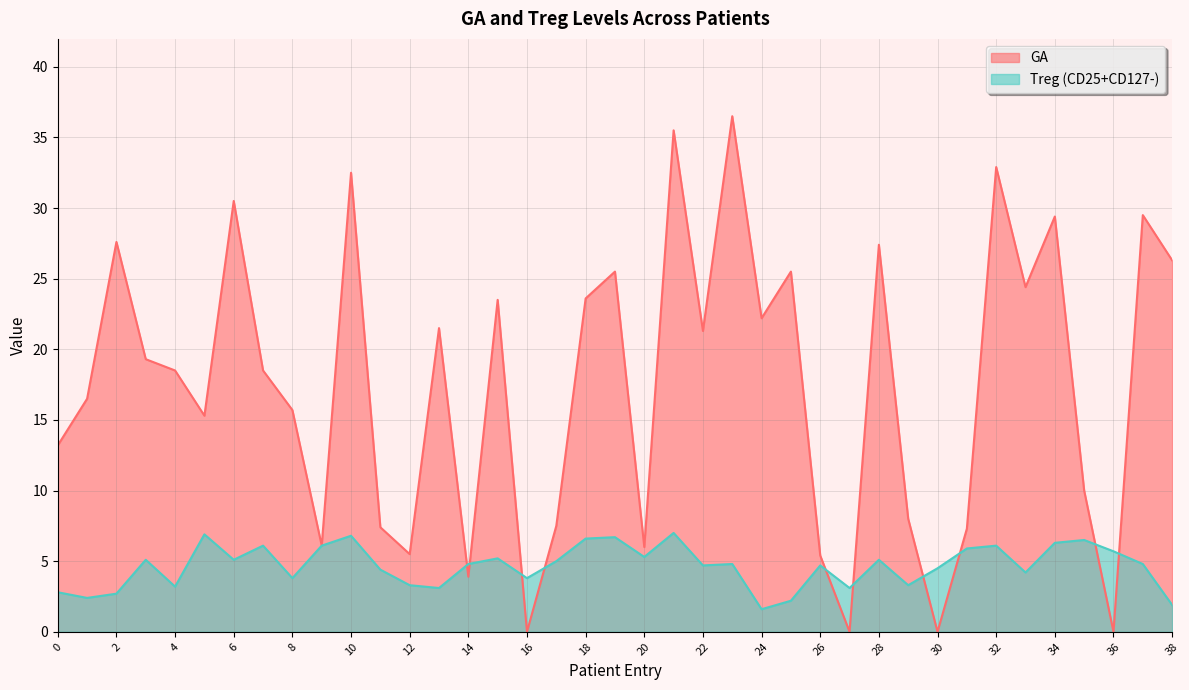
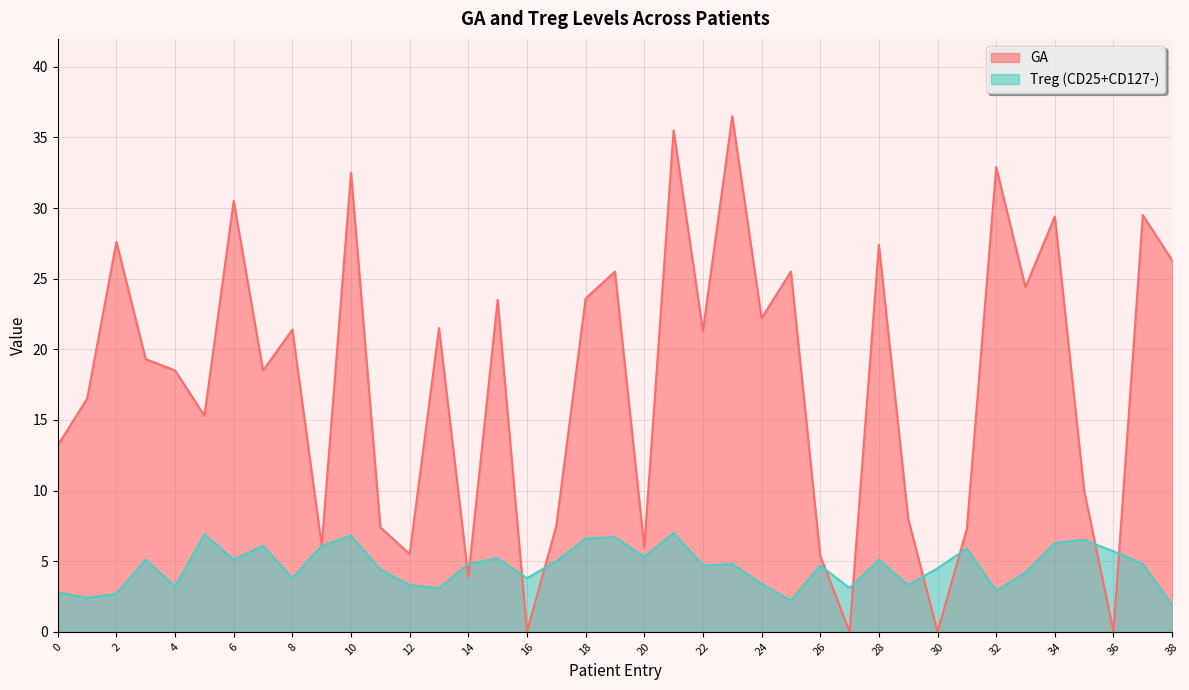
GA, 8: 15.7 -> 21.4
Treg (CD25+CD127-), 24: 1.6 -> 3.4
Treg (CD25+CD127-), 32: 6.1 -> 2.9
